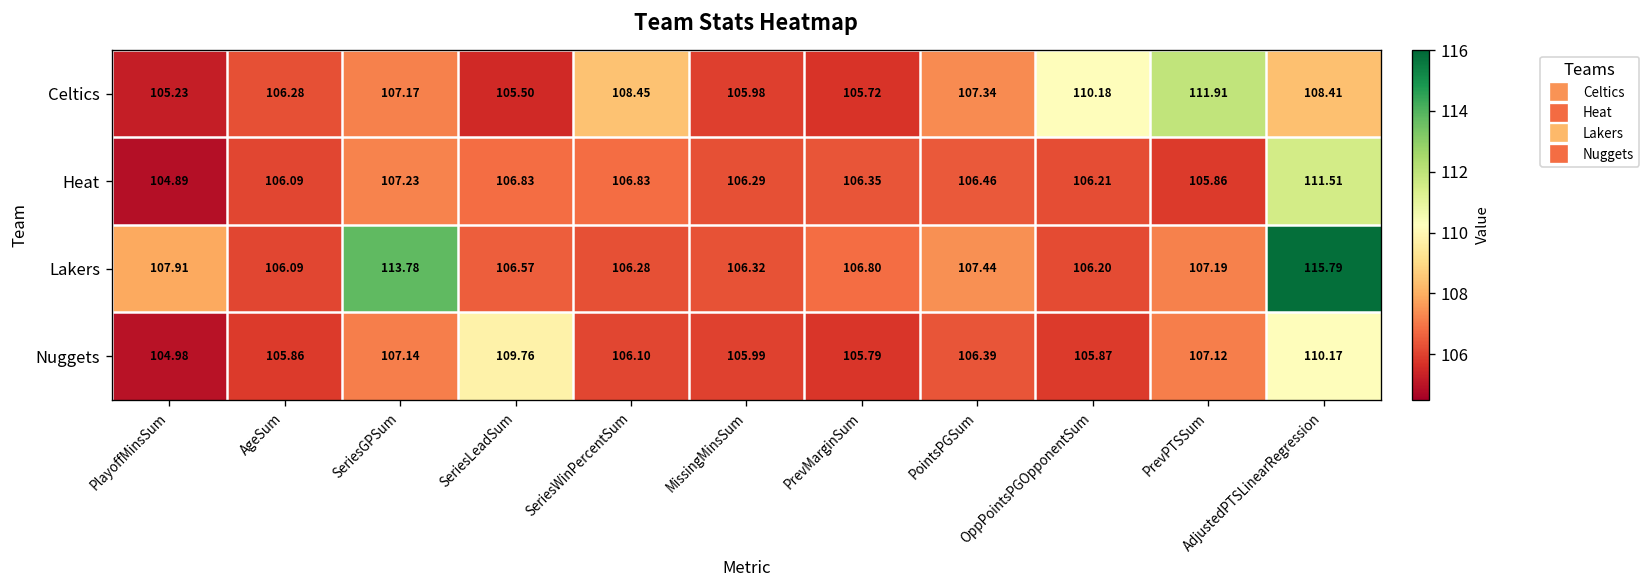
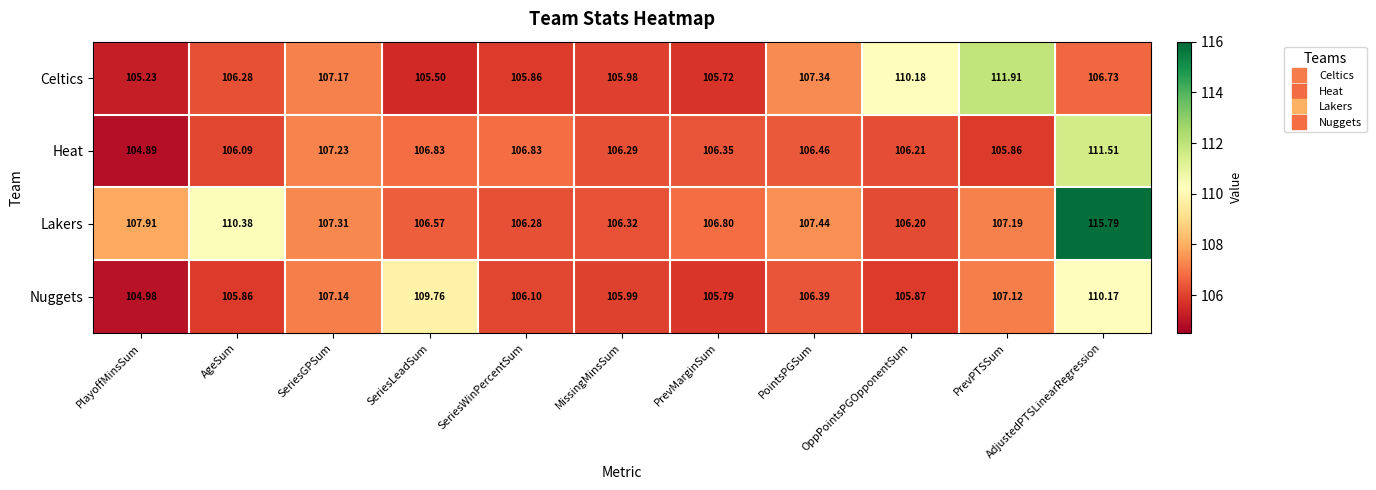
Celtics, SeriesWinPercentSum: 108.45 -> 105.86
Celtics, AdjustedPTSLinearRegression: 108.41 -> 106.73
Lakers, AgeSum: 106.09 -> 110.38
Lakers, SeriesGPSum: 113.78 -> 107.31
